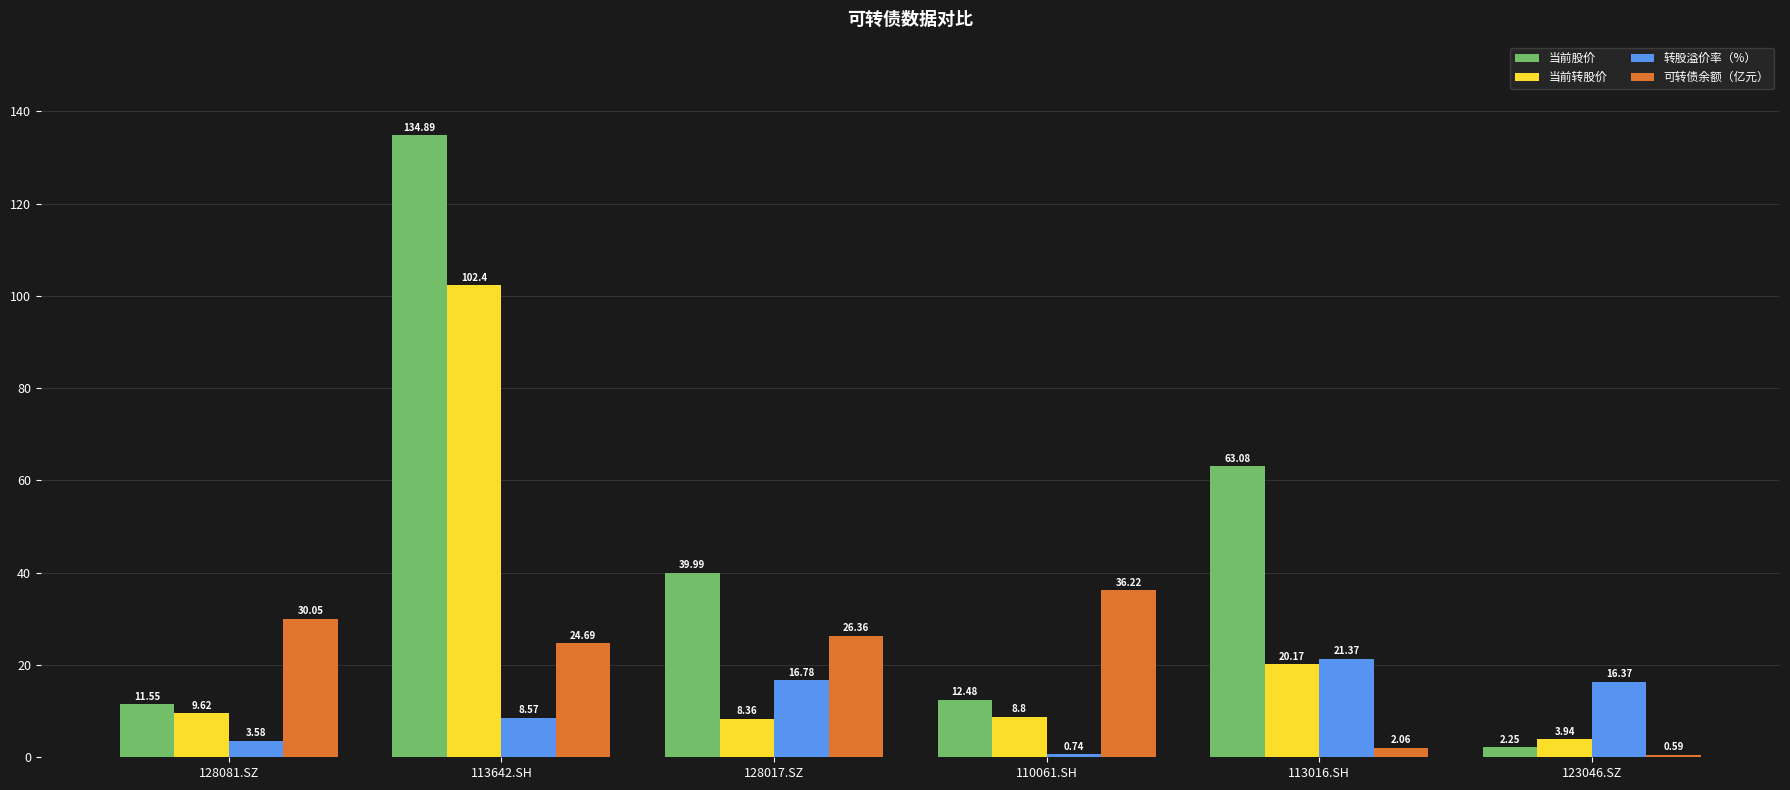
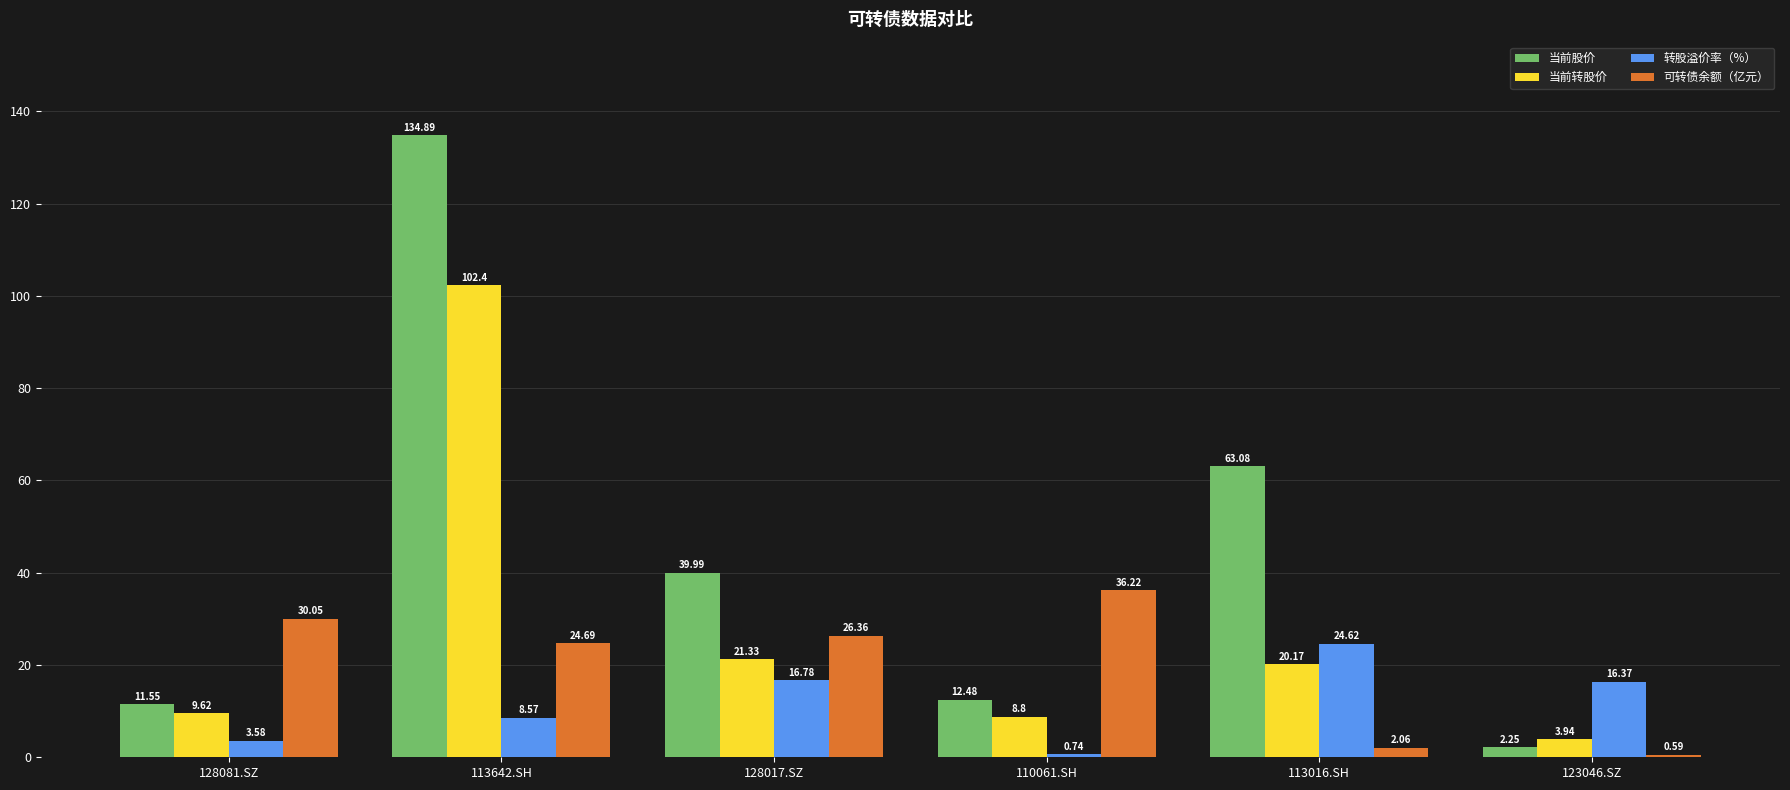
当前转股价, 128017.SZ: 8.36 -> 21.33
转股溢价率（%）, 113016.SH: 21.37 -> 24.62
